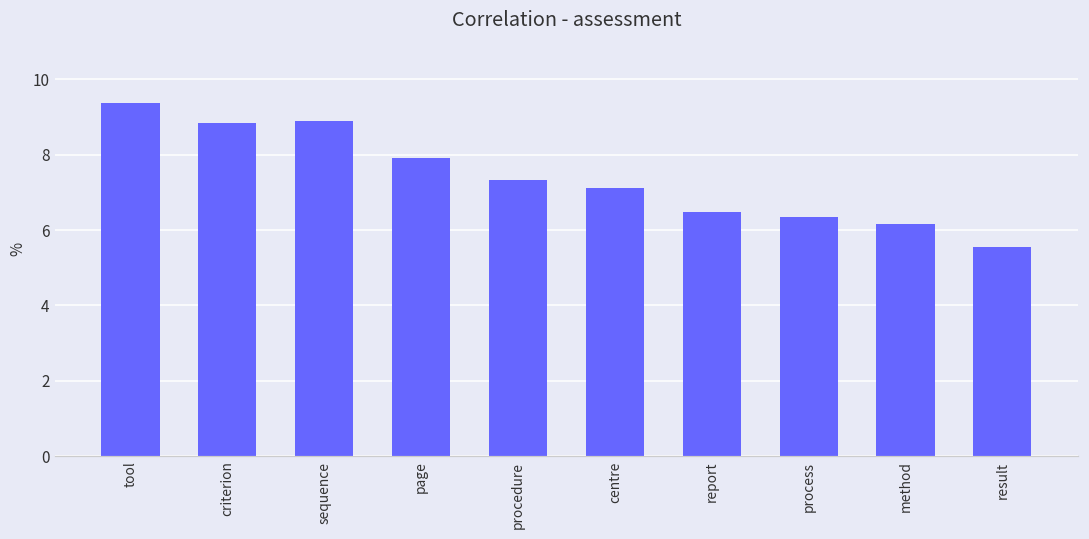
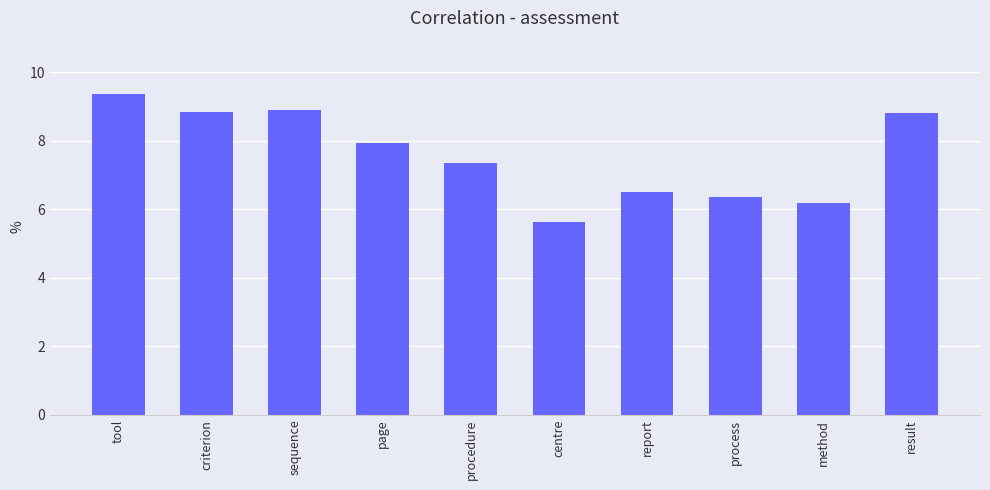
centre: 7.1 -> 5.6
result: 5.6 -> 8.8
